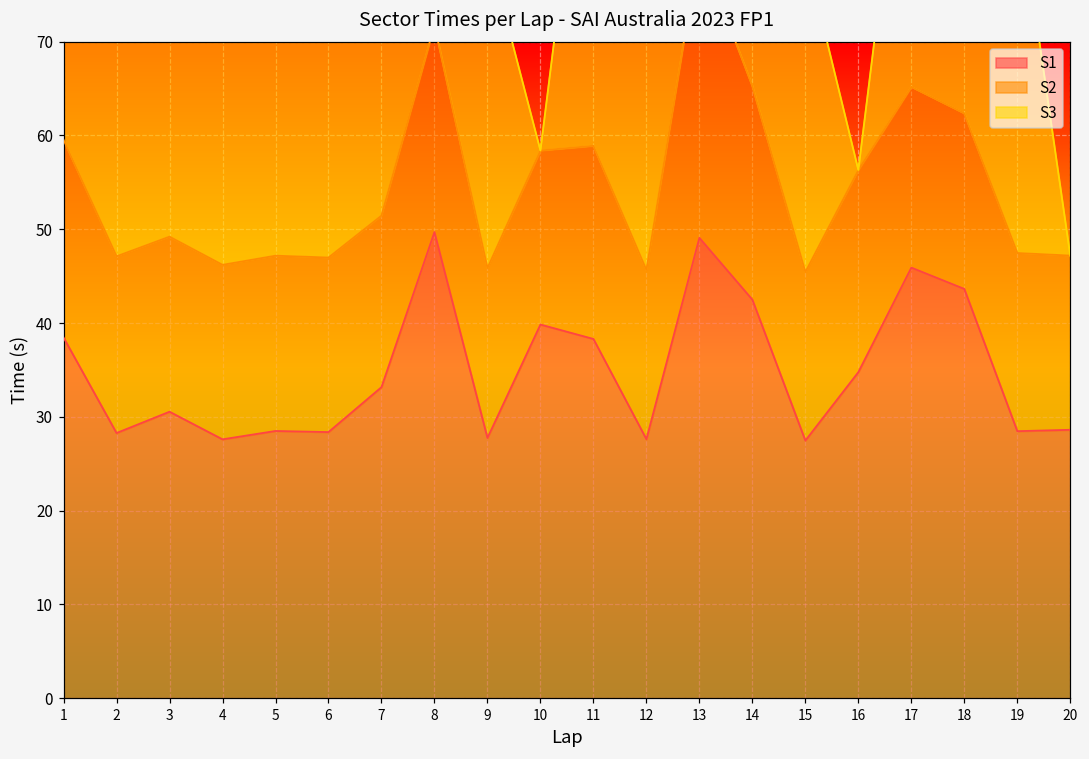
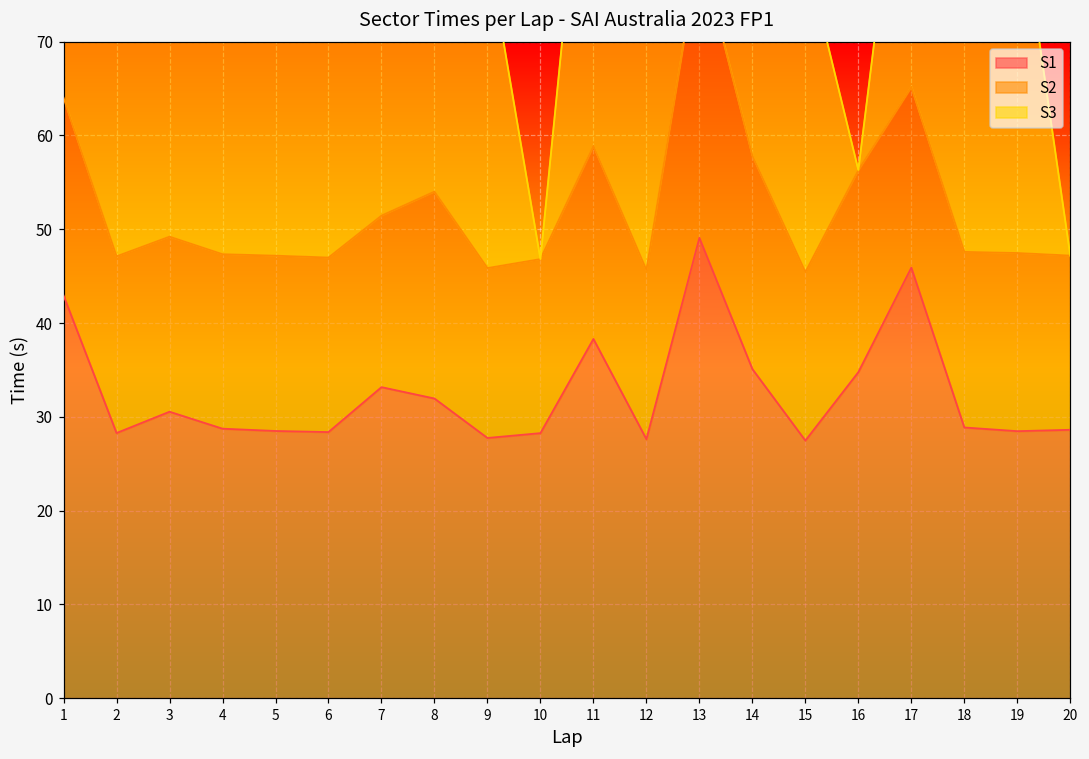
S1, 1: 38 -> 43
S1, 4: 28 -> 29
S1, 8: 50 -> 32
S1, 10: 40 -> 28
S1, 14: 42 -> 35
S1, 18: 44 -> 29
